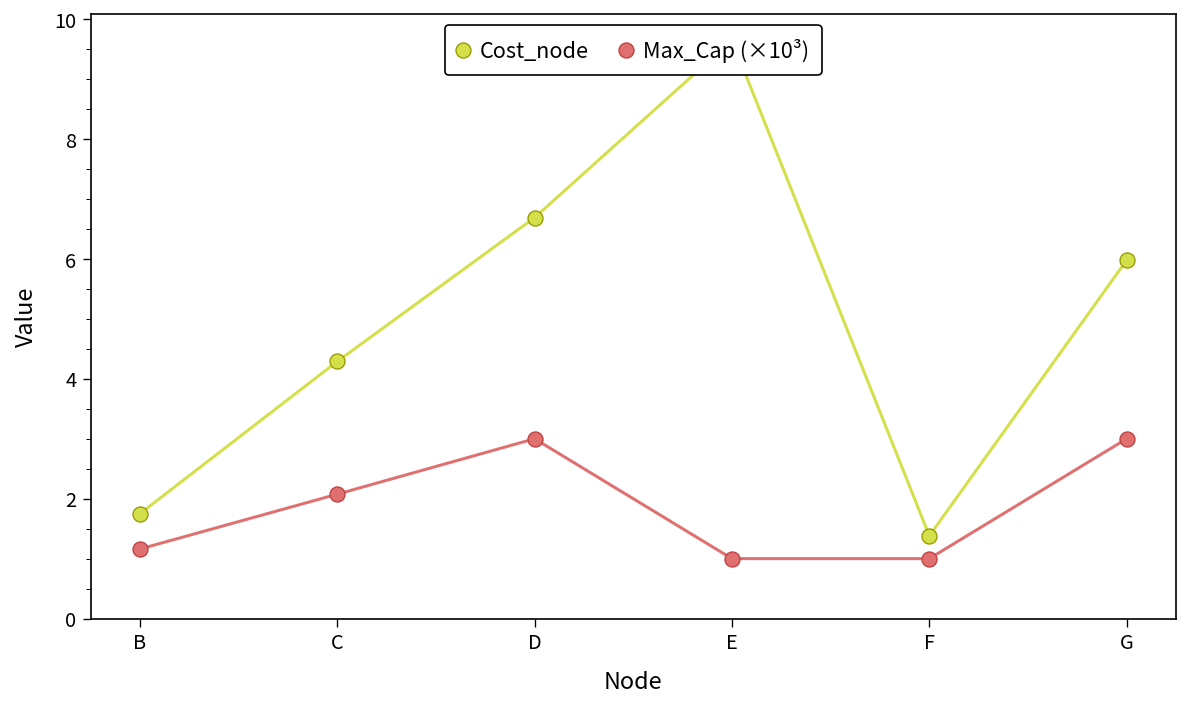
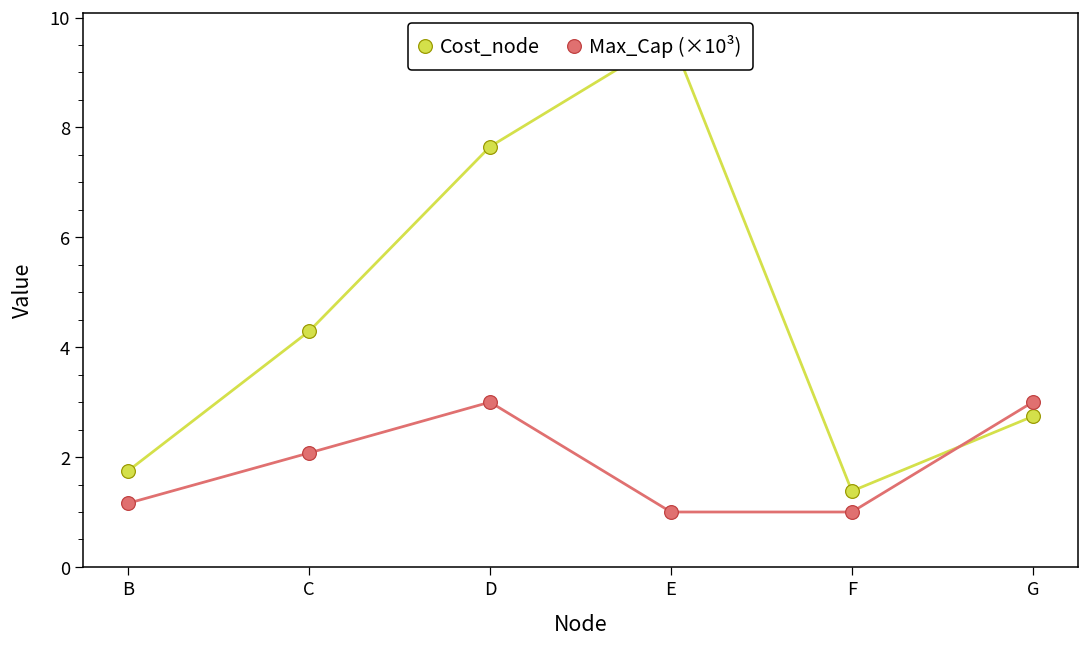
Cost_node, D: 6.7 -> 7.7
Cost_node, G: 6.0 -> 2.7
